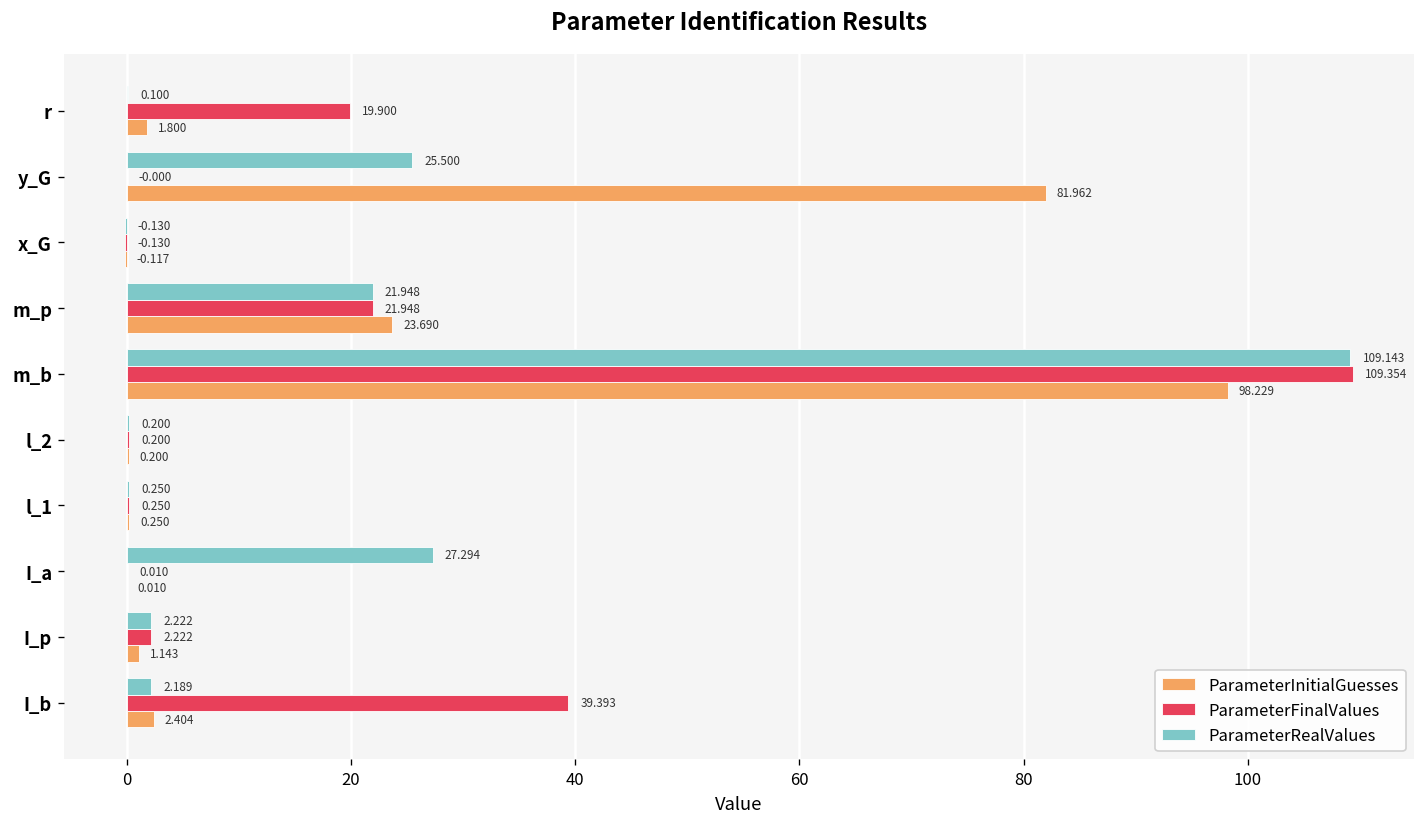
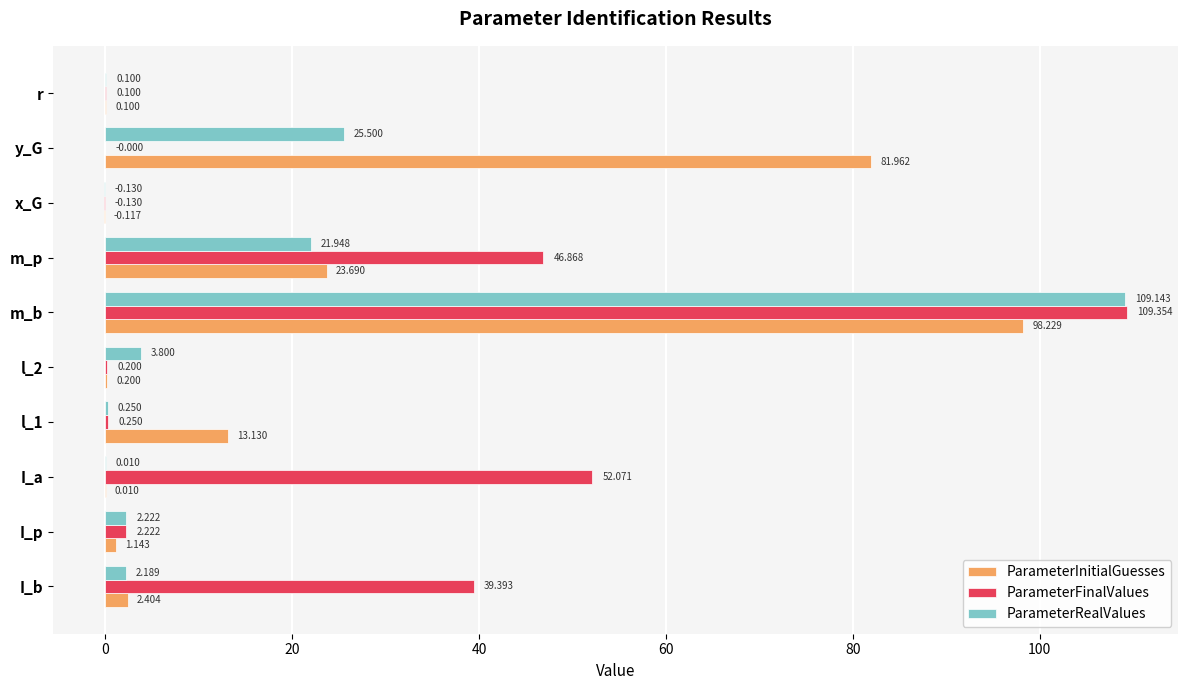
ParameterFinalValues, r: 19.900 -> 0.100
ParameterInitialGuesses, r: 1.800 -> 0.100
ParameterFinalValues, m_p: 21.948 -> 46.868
ParameterRealValues, l_2: 0.200 -> 3.800
ParameterInitialGuesses, l_1: 0.250 -> 13.130
ParameterRealValues, I_a: 27.294 -> 0.010
ParameterFinalValues, I_a: 0.010 -> 52.071
